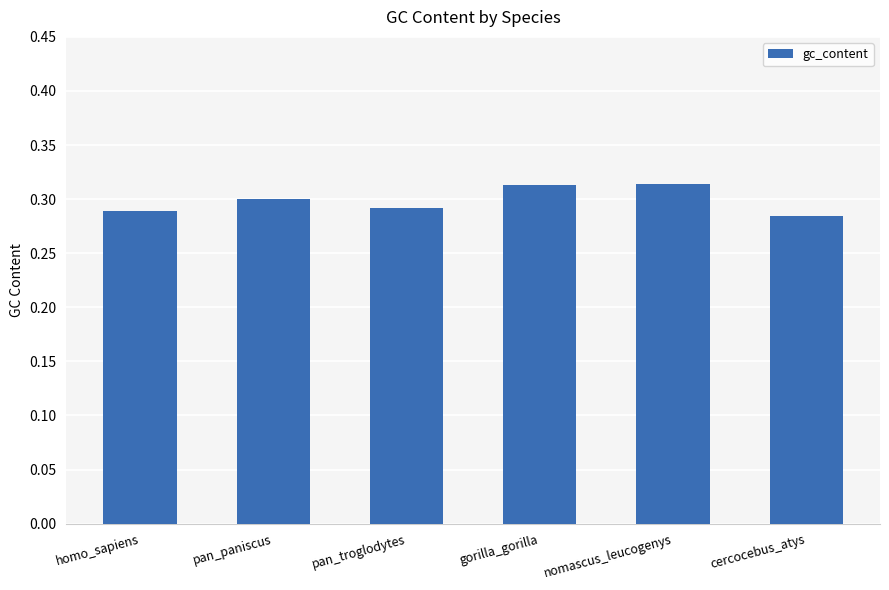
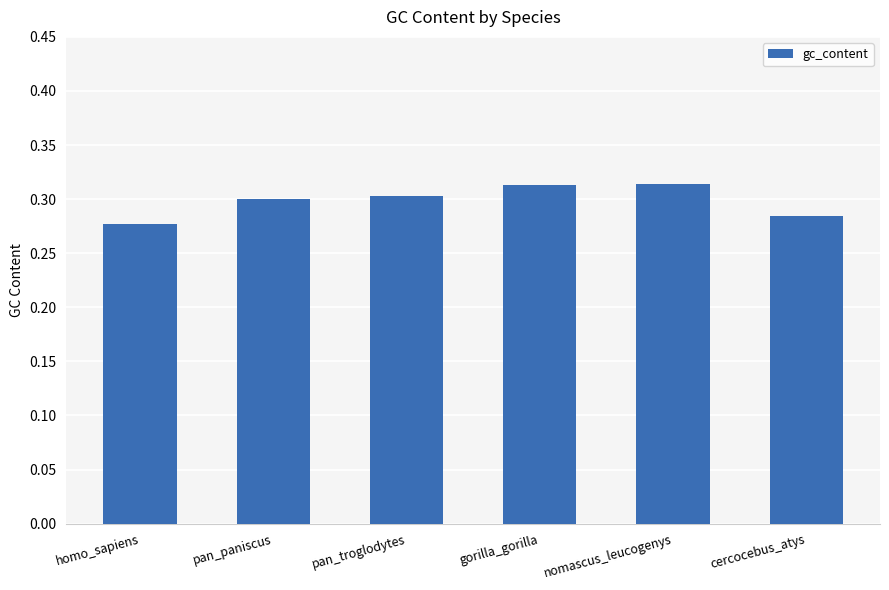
homo_sapiens: 0.289 -> 0.277
pan_troglodytes: 0.291 -> 0.303
